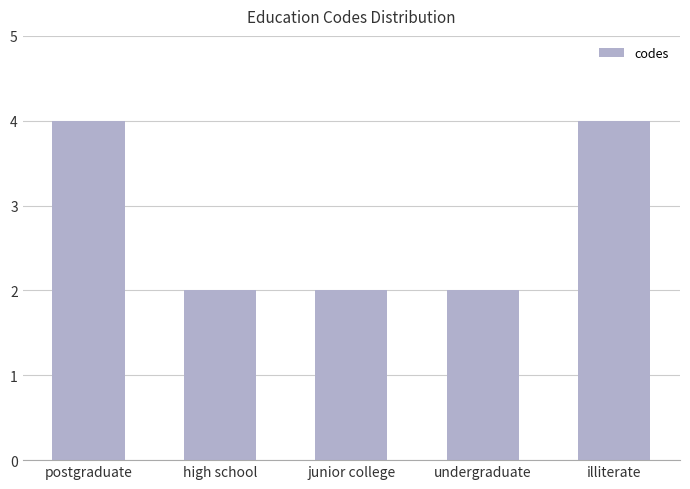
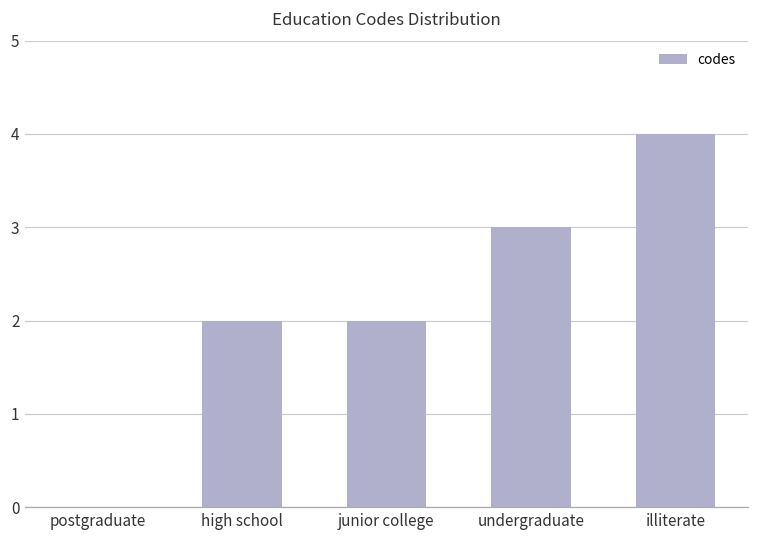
postgraduate: 4 -> 0
undergraduate: 2 -> 3
